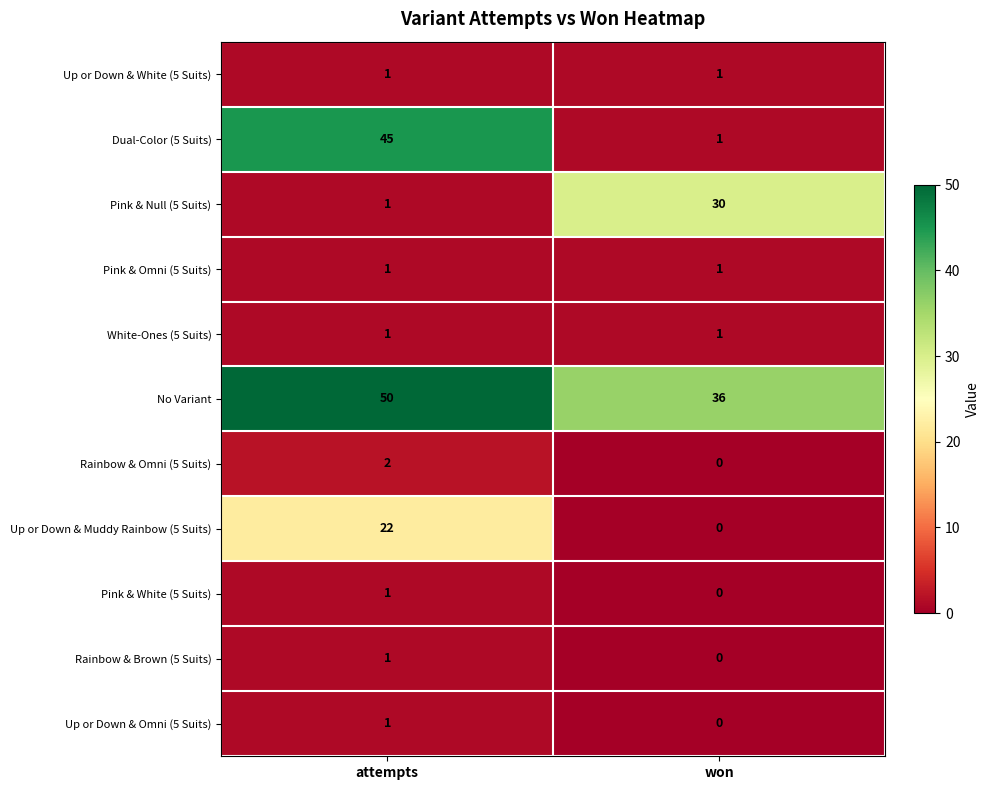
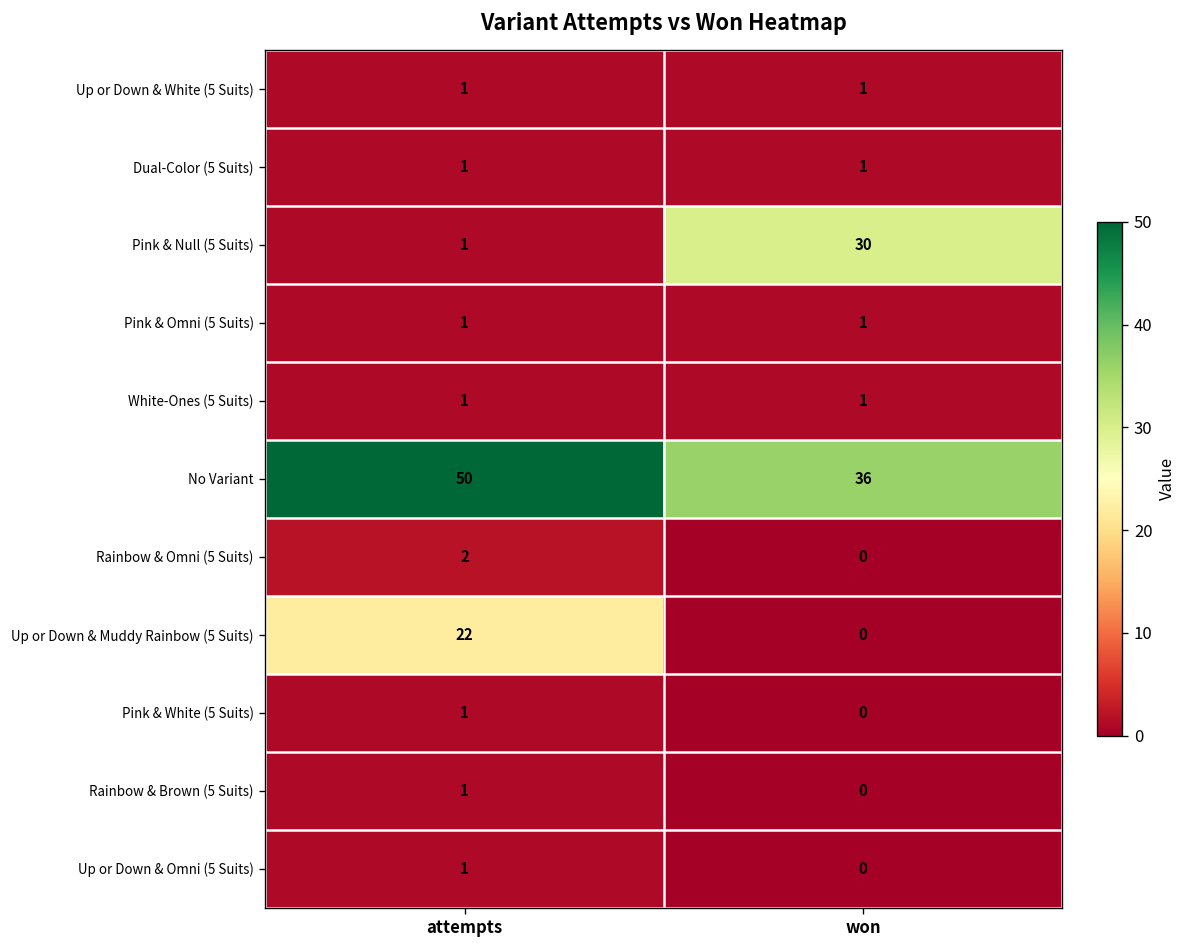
Dual-Color (5 Suits), attempts: 45 -> 1
